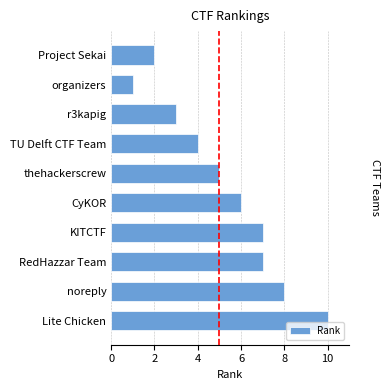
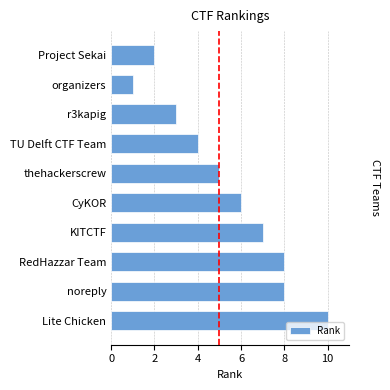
RedHazzar Team: 7 -> 8
